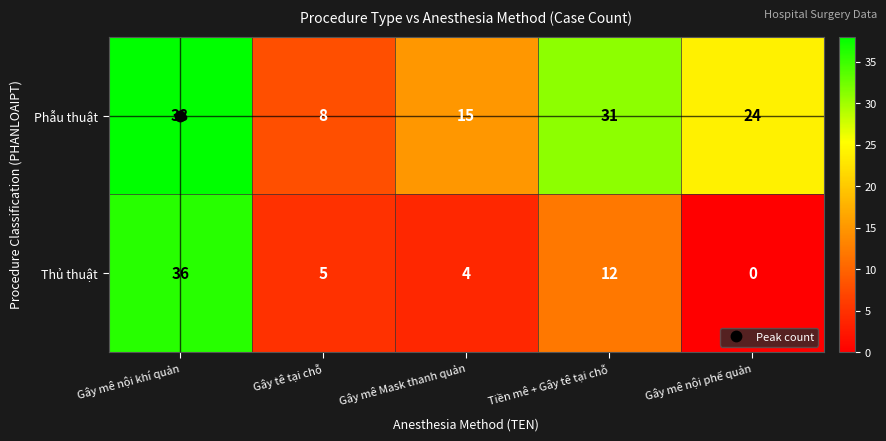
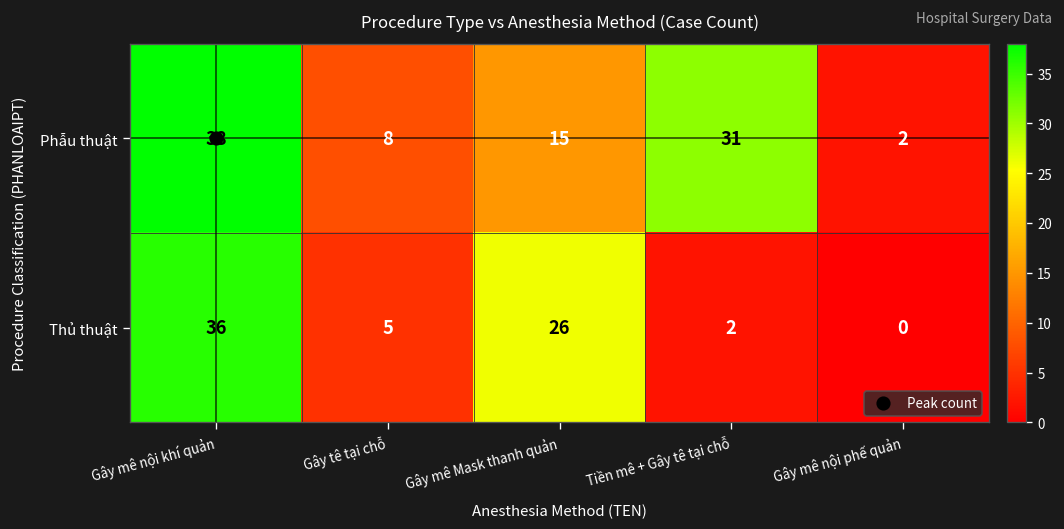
Phẫu thuật, Gây mê nội phế quản: 24 -> 2
Thủ thuật, Gây mê Mask thanh quản: 4 -> 26
Thủ thuật, Tiền mê + Gây tê tại chỗ: 12 -> 2
